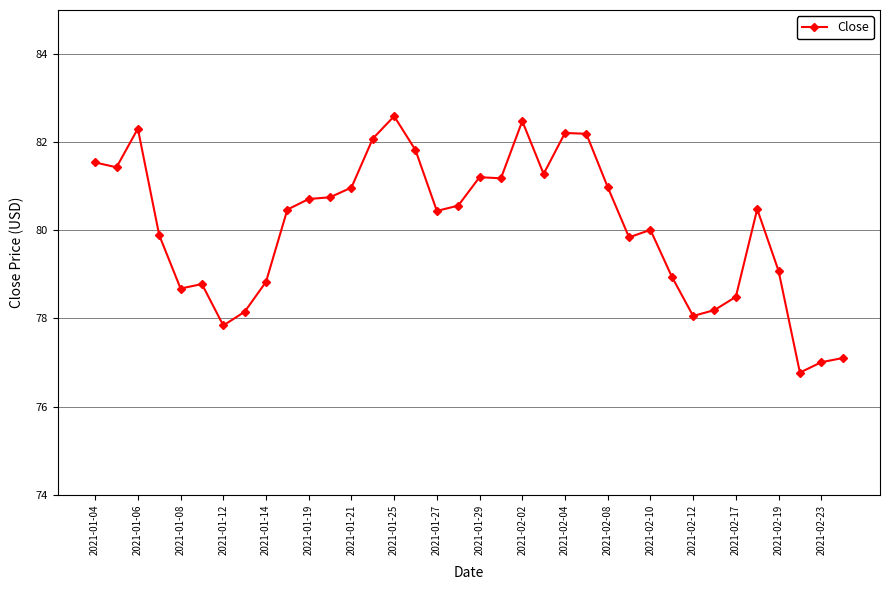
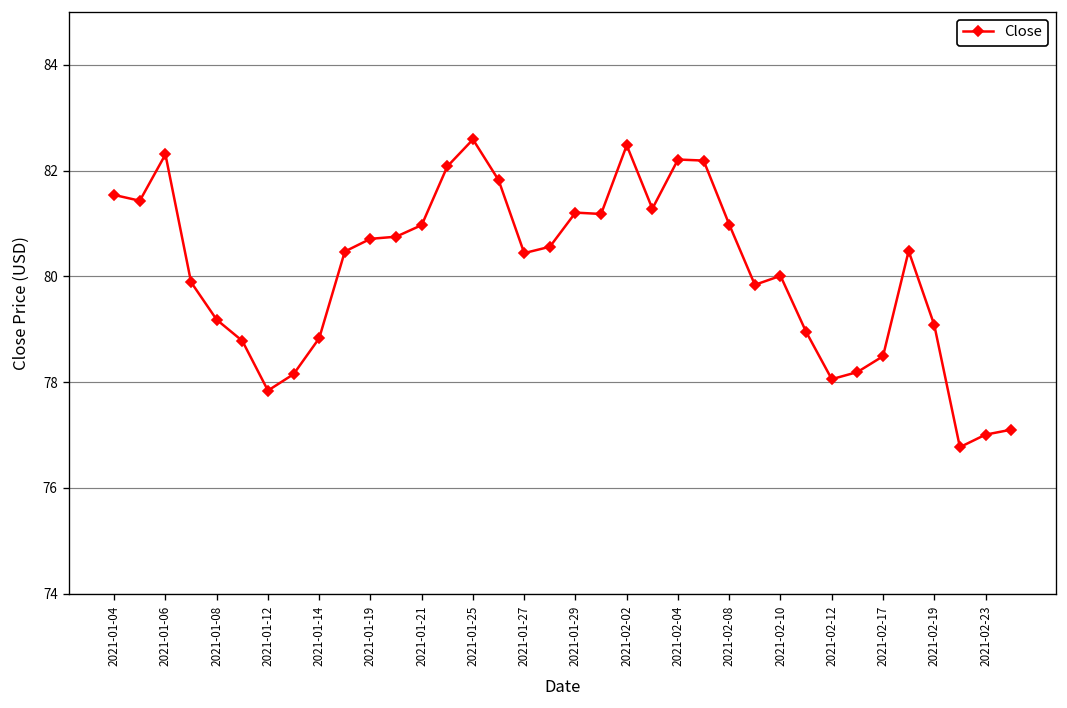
2021-01-08: 78.7 -> 79.2
